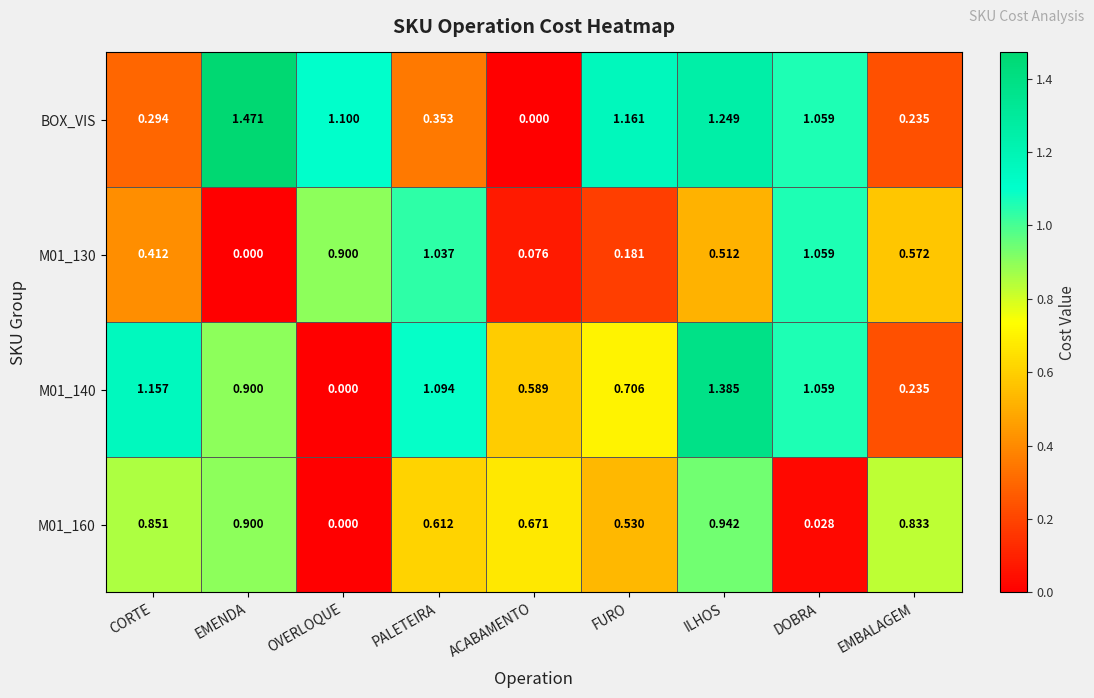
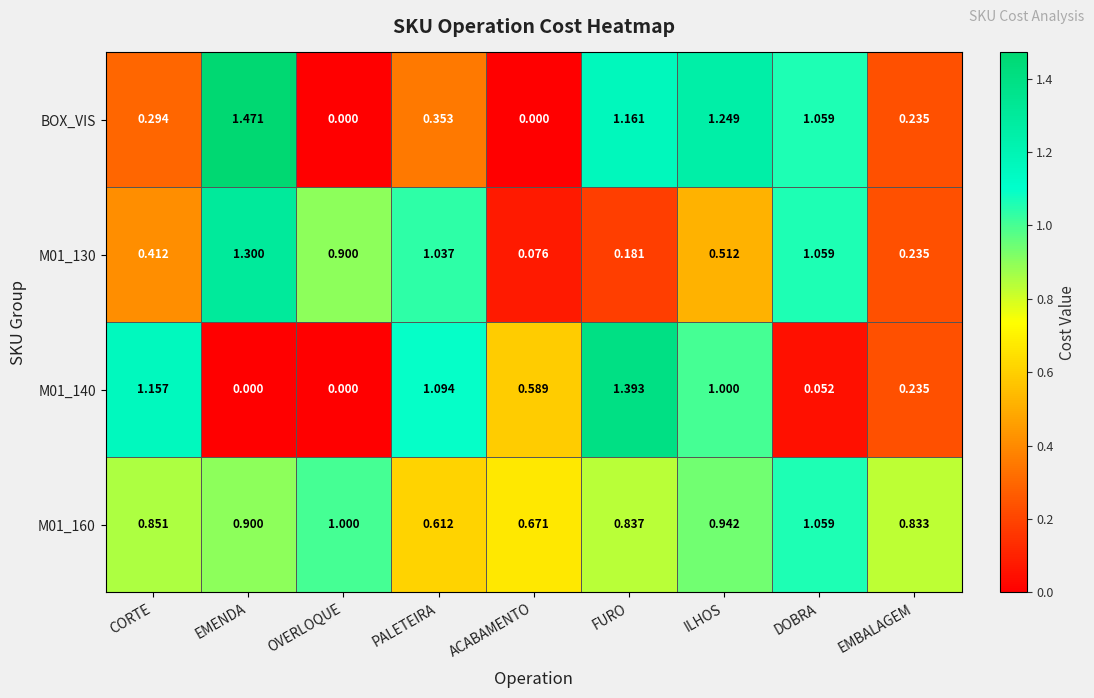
BOX_VIS, OVERLOQUE: 1.100 -> 0.000
M01_130, EMENDA: 0.000 -> 1.300
M01_130, EMBALAGEM: 0.572 -> 0.235
M01_140, EMENDA: 0.900 -> 0.000
M01_140, FURO: 0.706 -> 1.393
M01_140, ILHOS: 1.385 -> 1.000
M01_140, DOBRA: 1.059 -> 0.052
M01_160, OVERLOQUE: 0.000 -> 1.000
M01_160, FURO: 0.530 -> 0.837
M01_160, DOBRA: 0.028 -> 1.059
